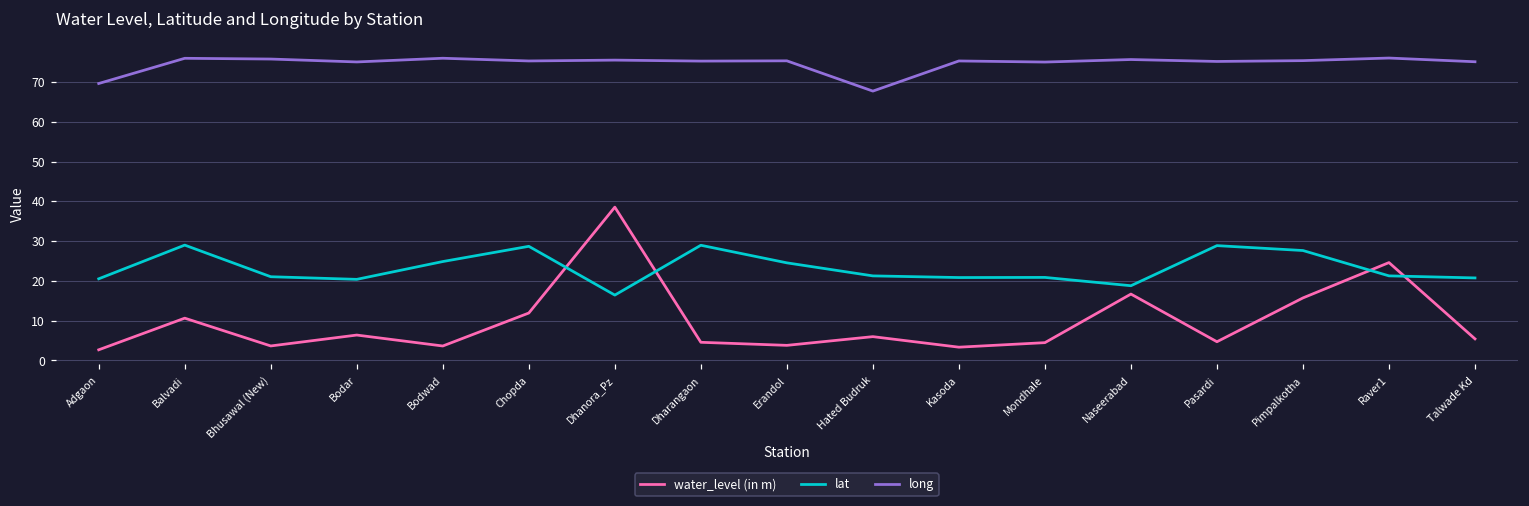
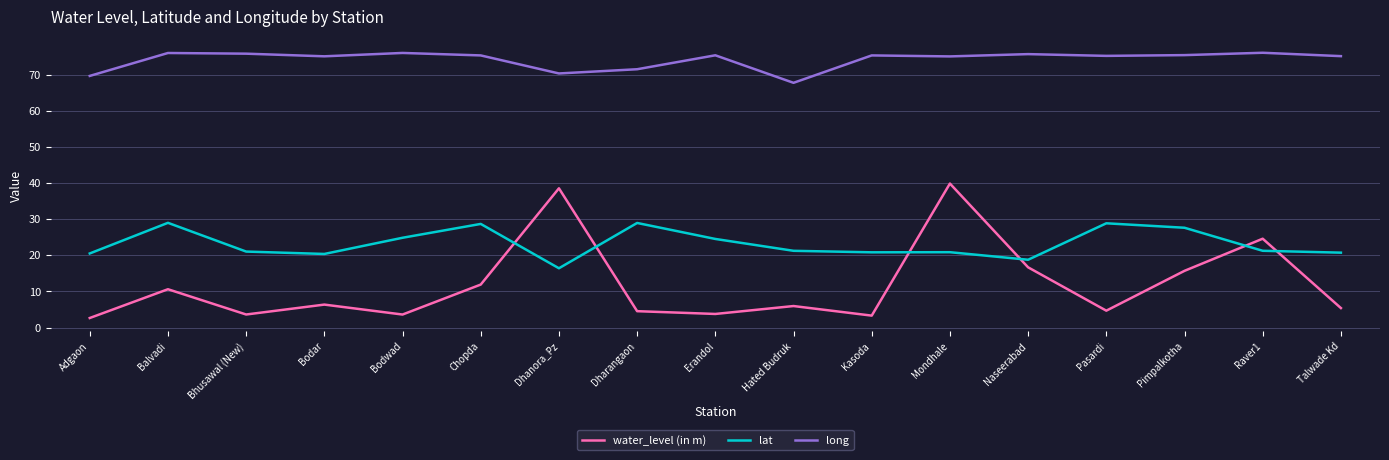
long, Dhanora_Pz: 76 -> 70
long, Dharangaon: 75 -> 71
water_level (in m), Mondhale: 4 -> 40
